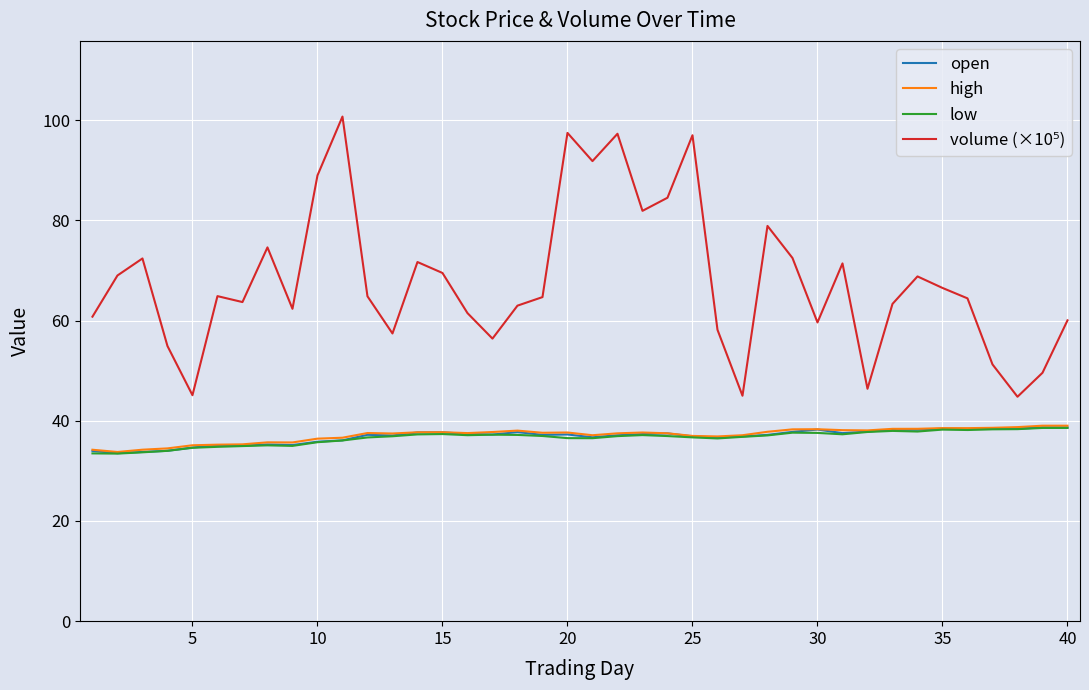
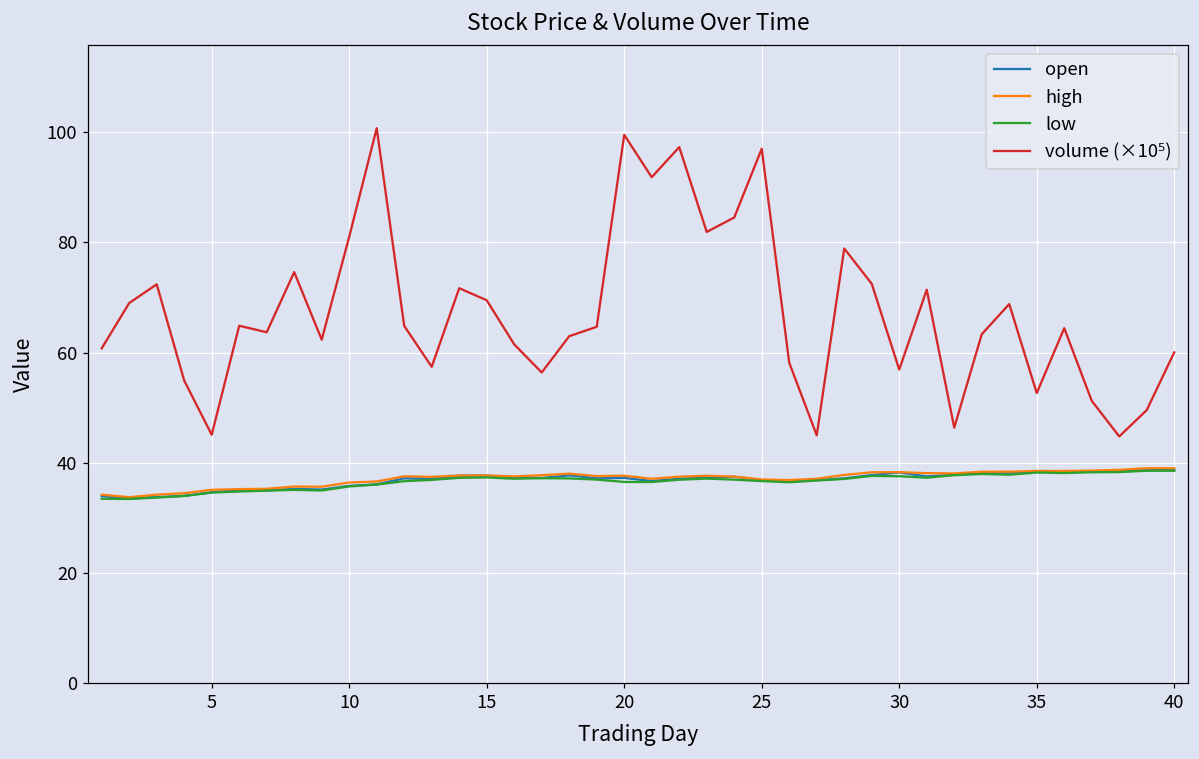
volume (×10⁵), 10: 89 -> 81
volume (×10⁵), 20: 97 -> 100
volume (×10⁵), 30: 60 -> 57
volume (×10⁵), 35: 67 -> 53
